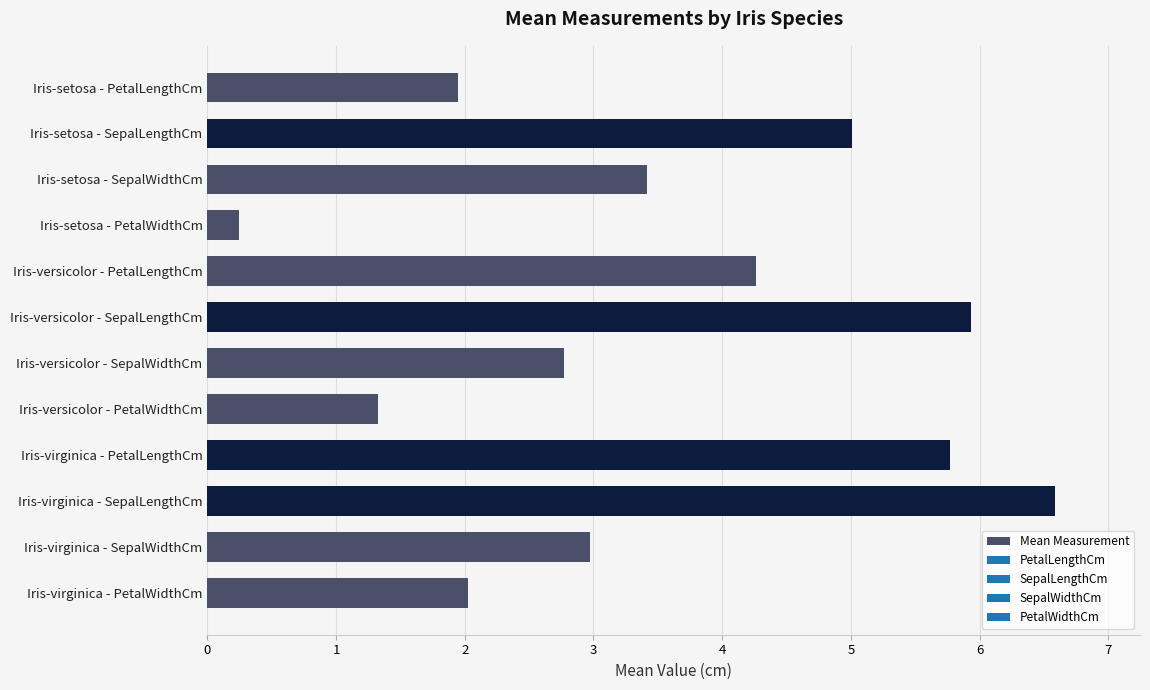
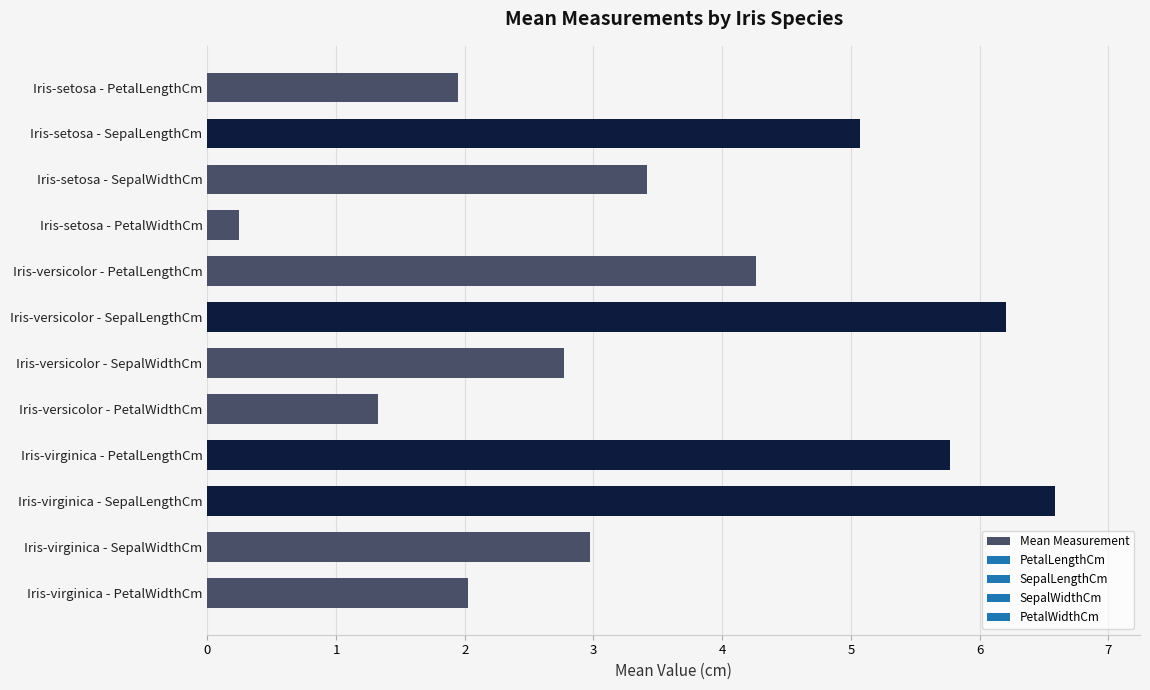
Iris-setosa - SepalLengthCm: 5.01 -> 5.08
Iris-versicolor - SepalLengthCm: 5.94 -> 6.21
